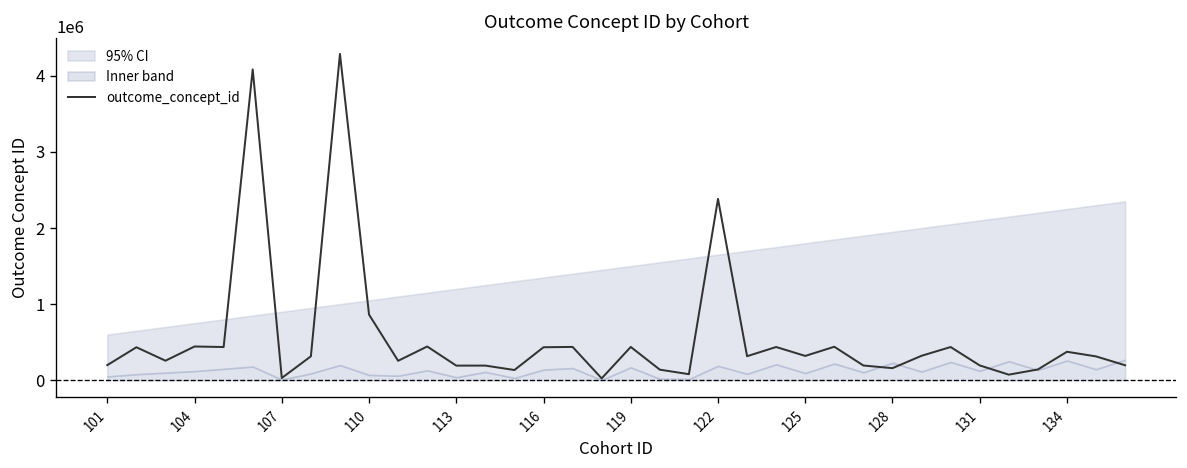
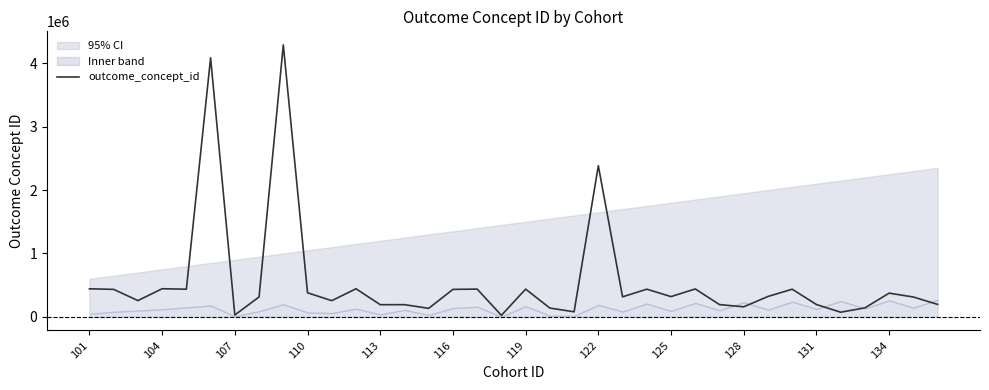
outcome_concept_id, 101: 200000 -> 400000
outcome_concept_id, 110: 900000 -> 400000
